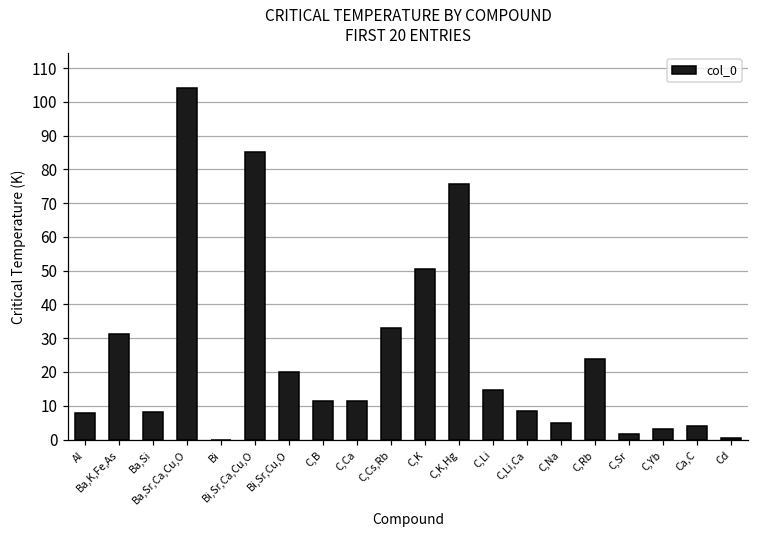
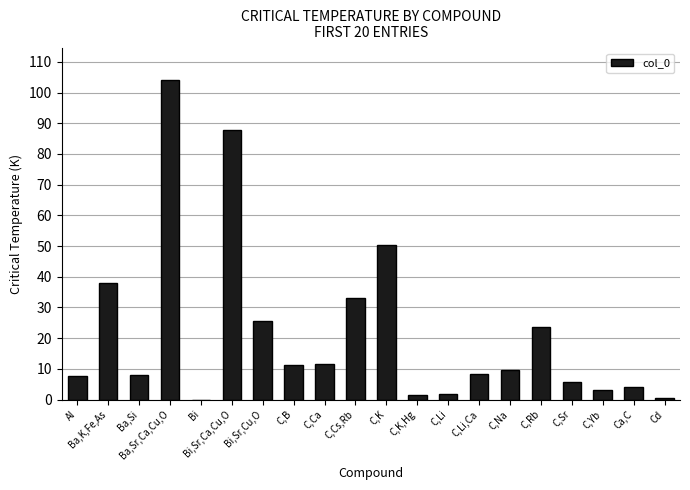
Ba,K,Fe,As: 31 -> 38
Bi,Sr,Ca,Cu,O: 85 -> 88
Bi,Sr,Cu,O: 20 -> 26
C,K,Hg: 76 -> 1
C,Li: 15 -> 2
C,Na: 5 -> 10
C,Sr: 2 -> 6
